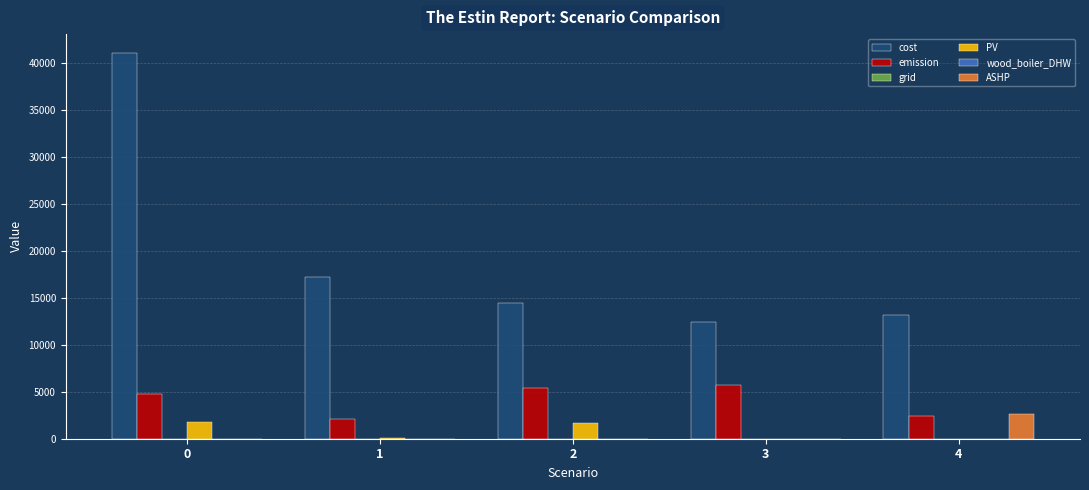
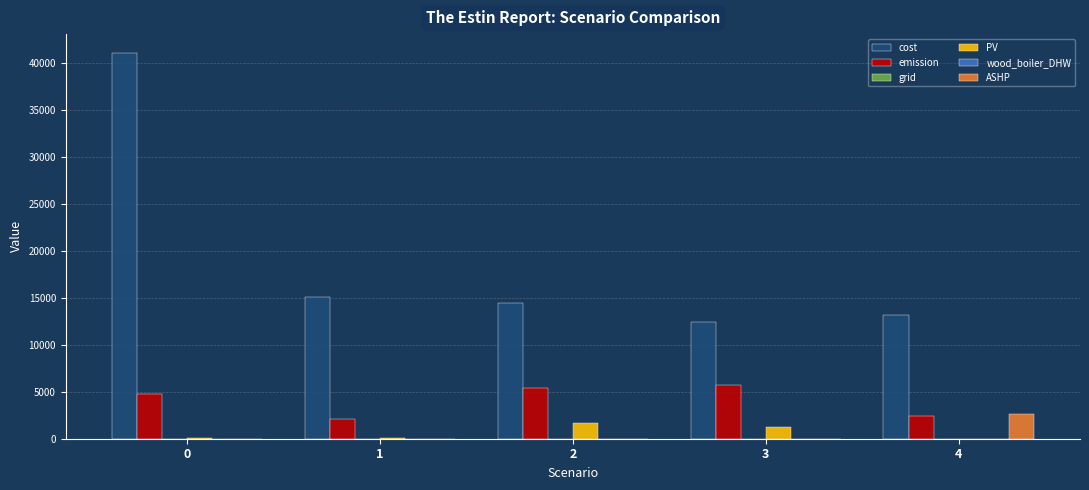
PV, 0: 2000 -> 0
cost, 1: 17000 -> 15000
PV, 3: 0 -> 1000
